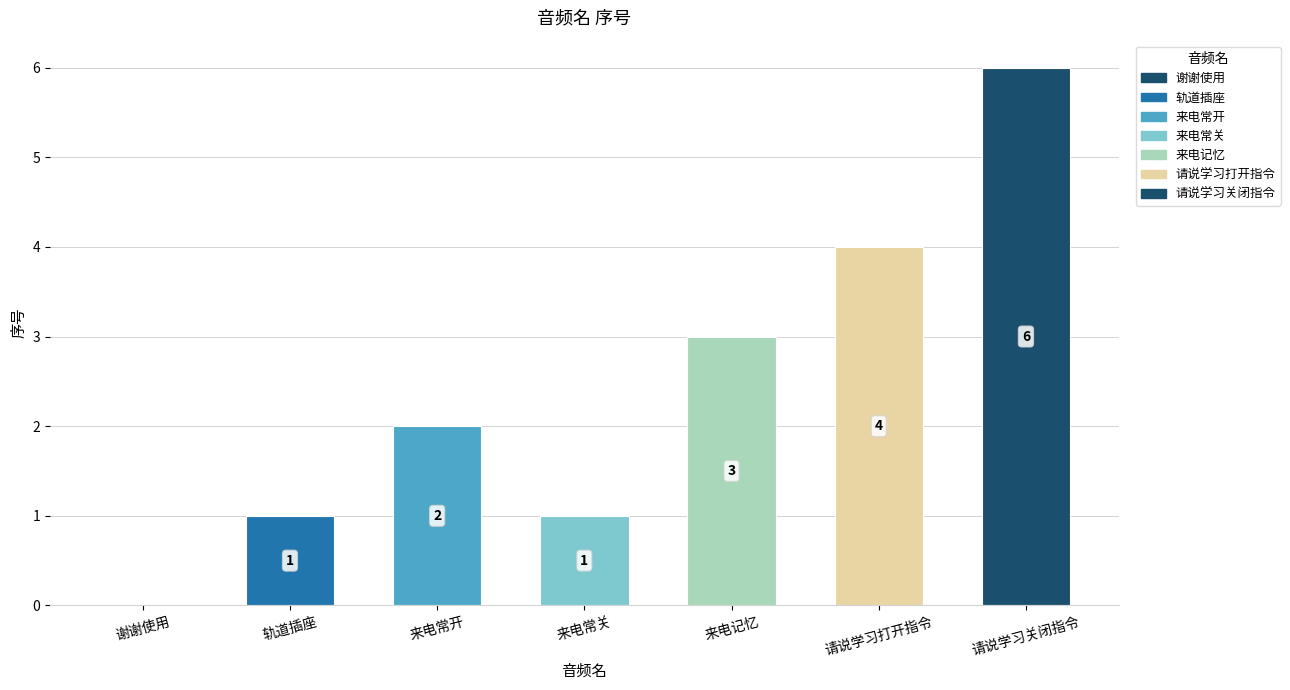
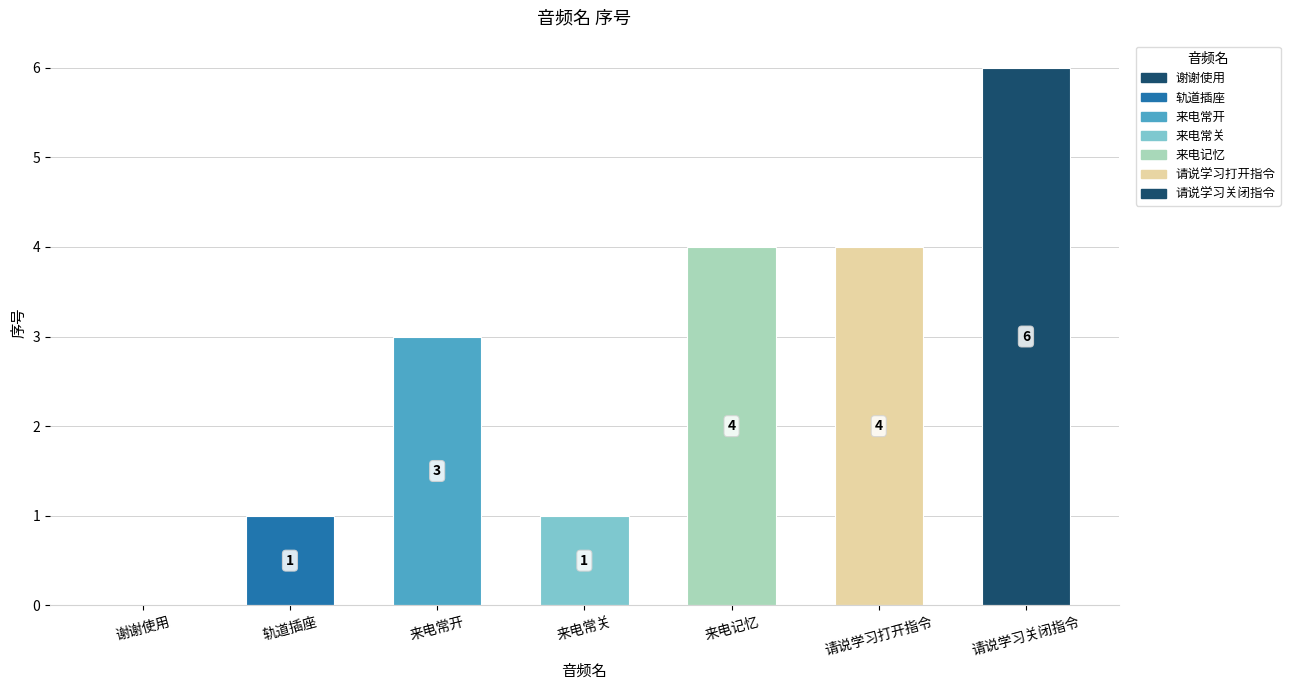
来电常开: 2 -> 3
来电记忆: 3 -> 4
